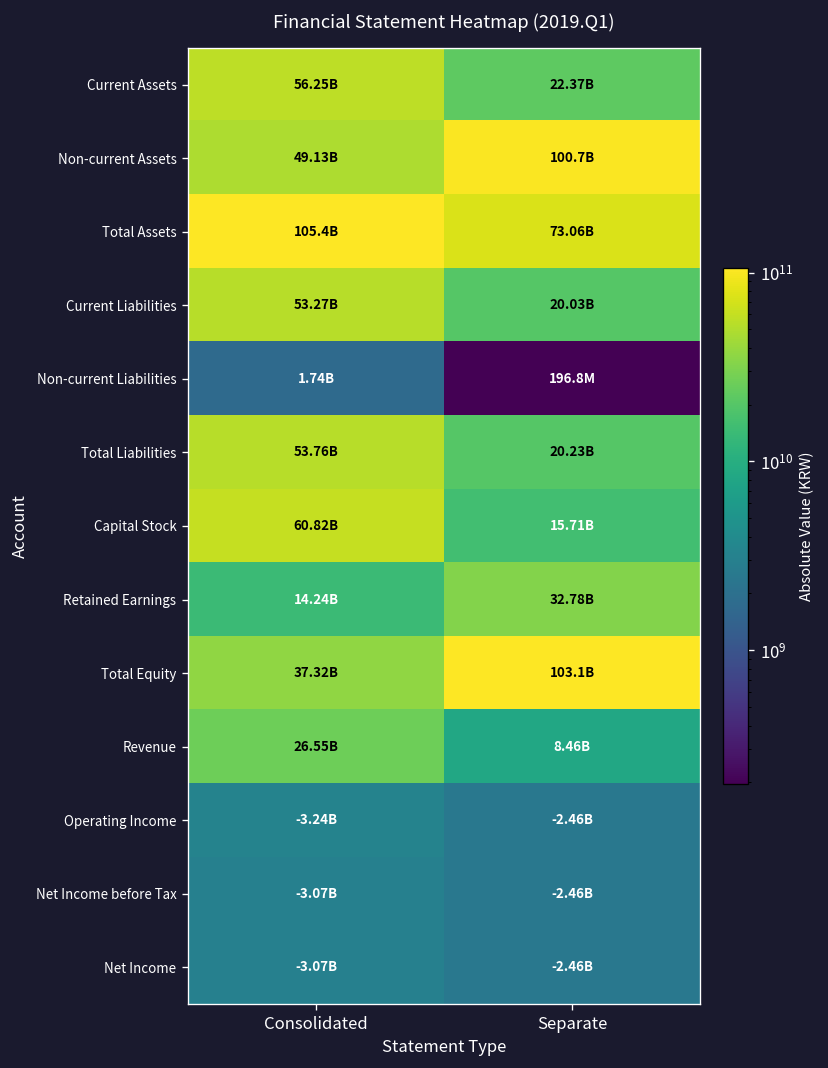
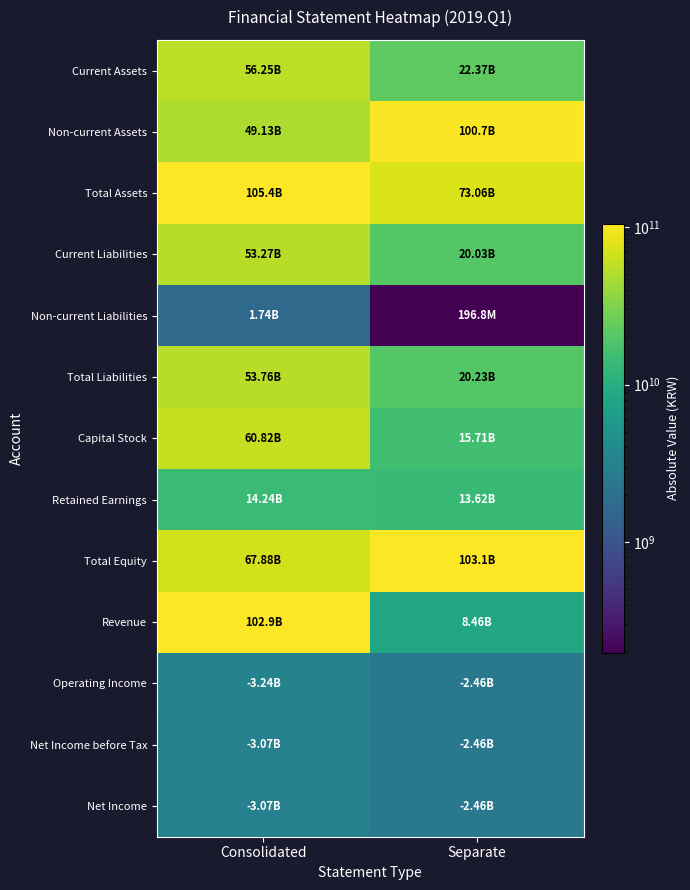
Retained Earnings, Separate: 32.78B -> 13.62B
Total Equity, Consolidated: 37.32B -> 67.88B
Revenue, Consolidated: 26.55B -> 102.9B
